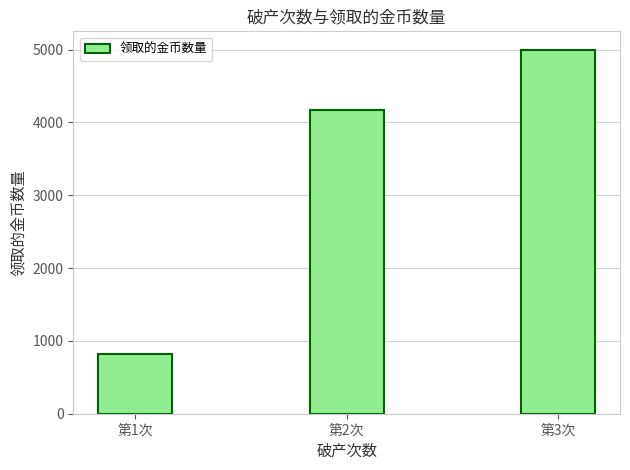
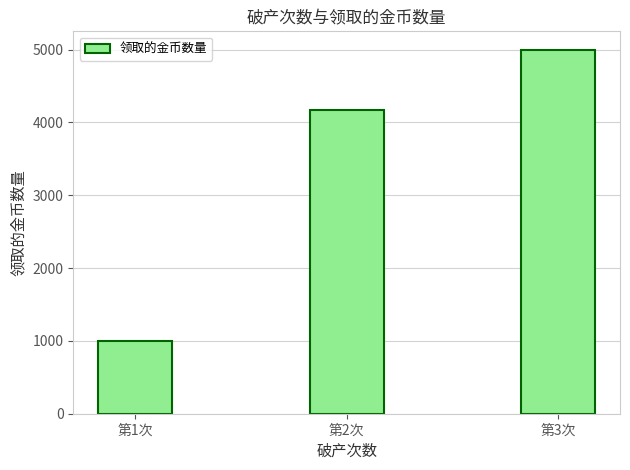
第1次: 800 -> 1000
